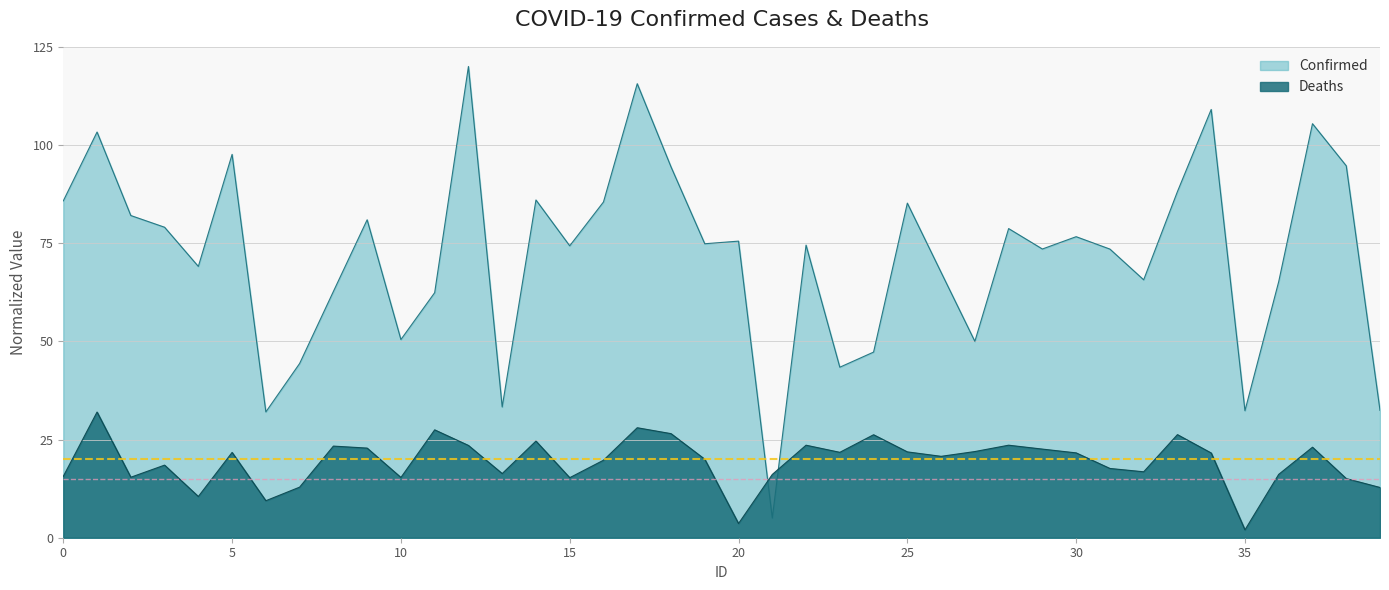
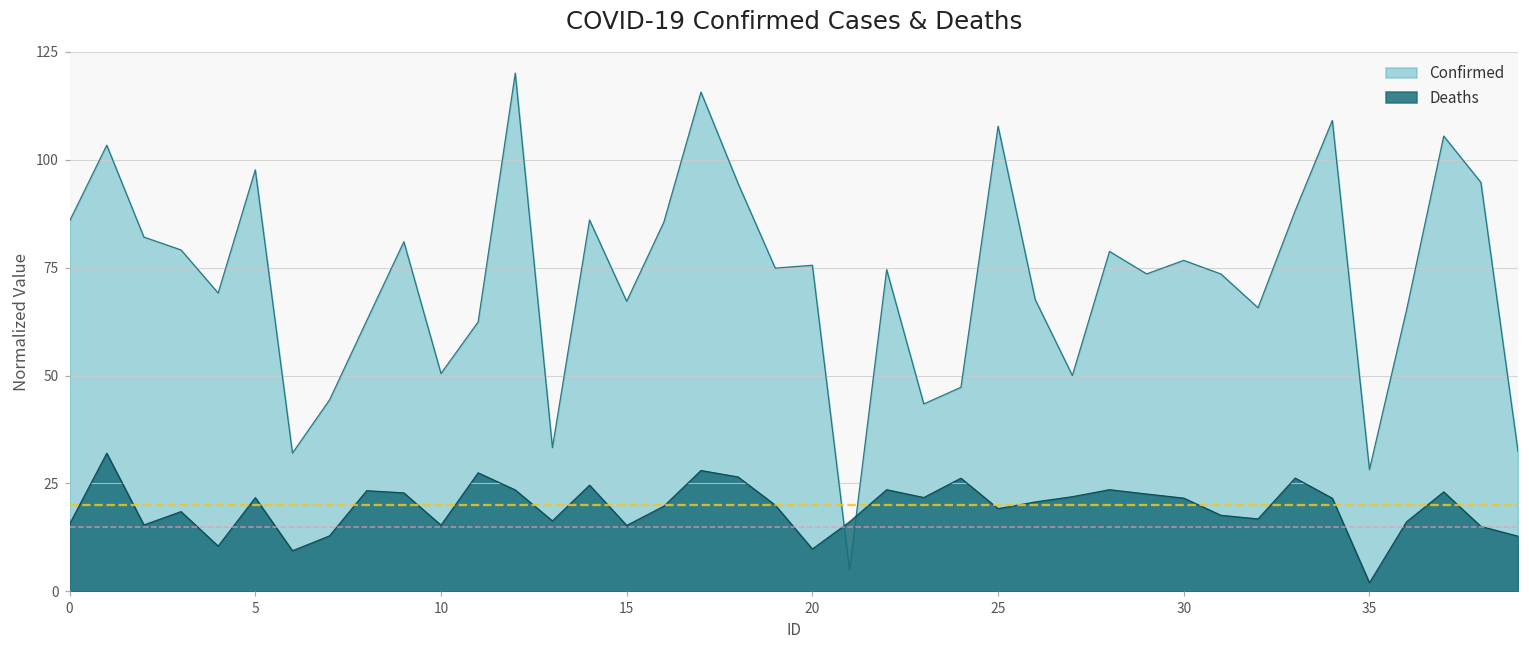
Confirmed, 15: 74 -> 67
Deaths, 20: 4 -> 10
Confirmed, 25: 85 -> 108
Deaths, 25: 22 -> 19
Confirmed, 35: 32 -> 28
